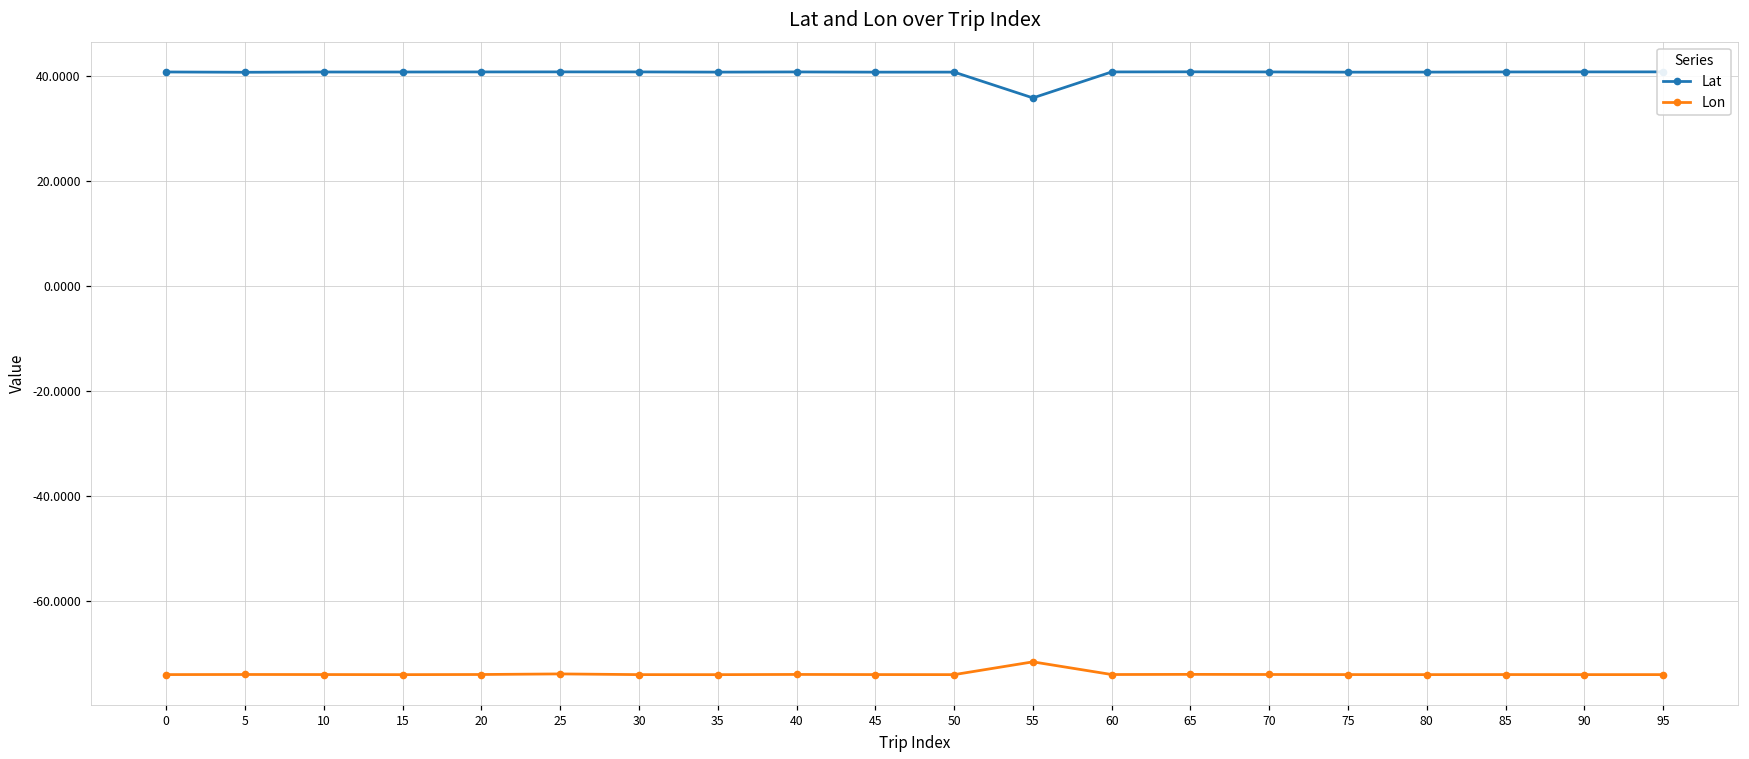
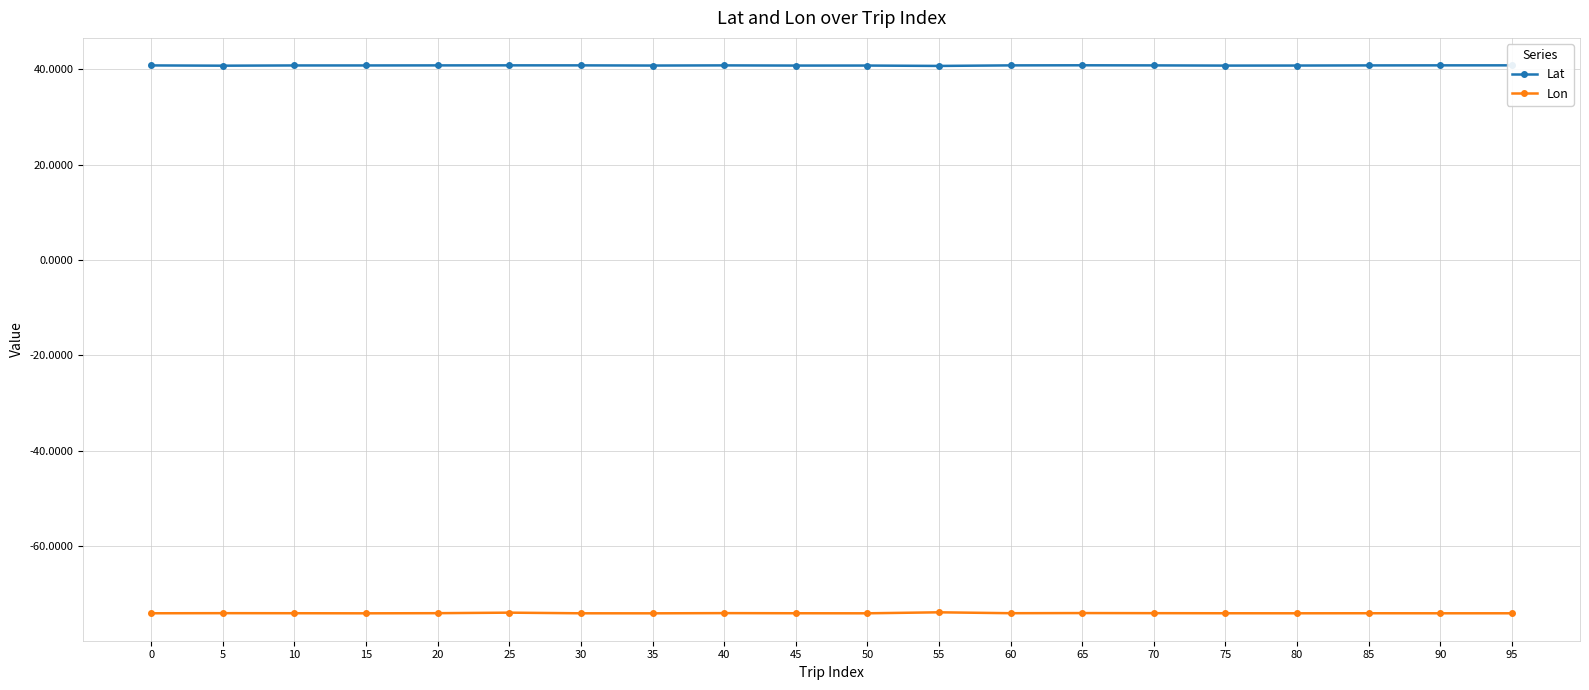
Lat, 55: 36 -> 41
Lon, 55: -72 -> -74
